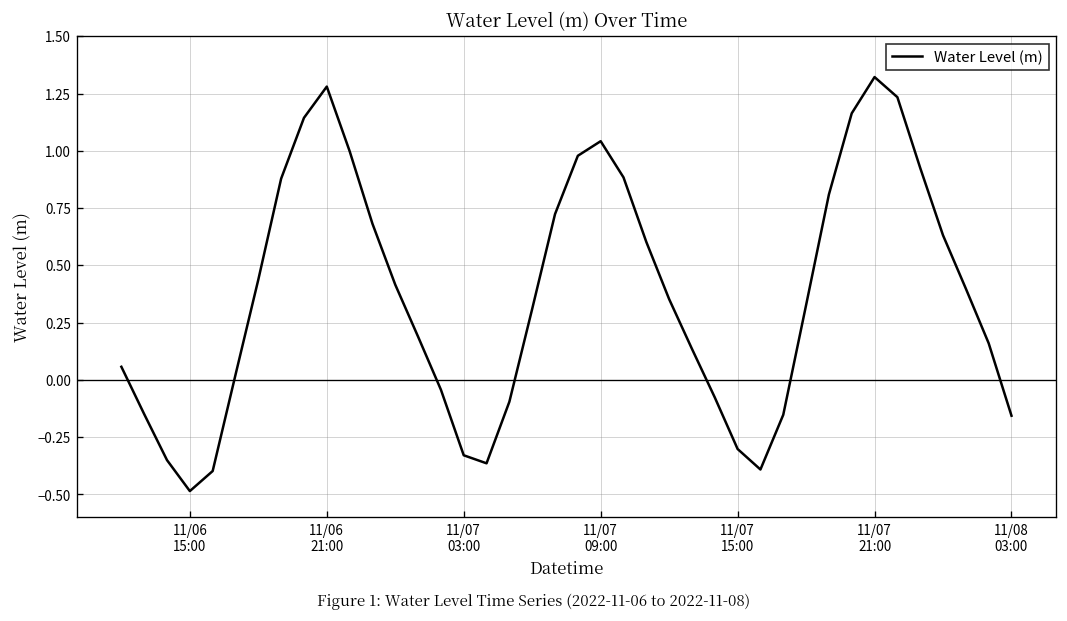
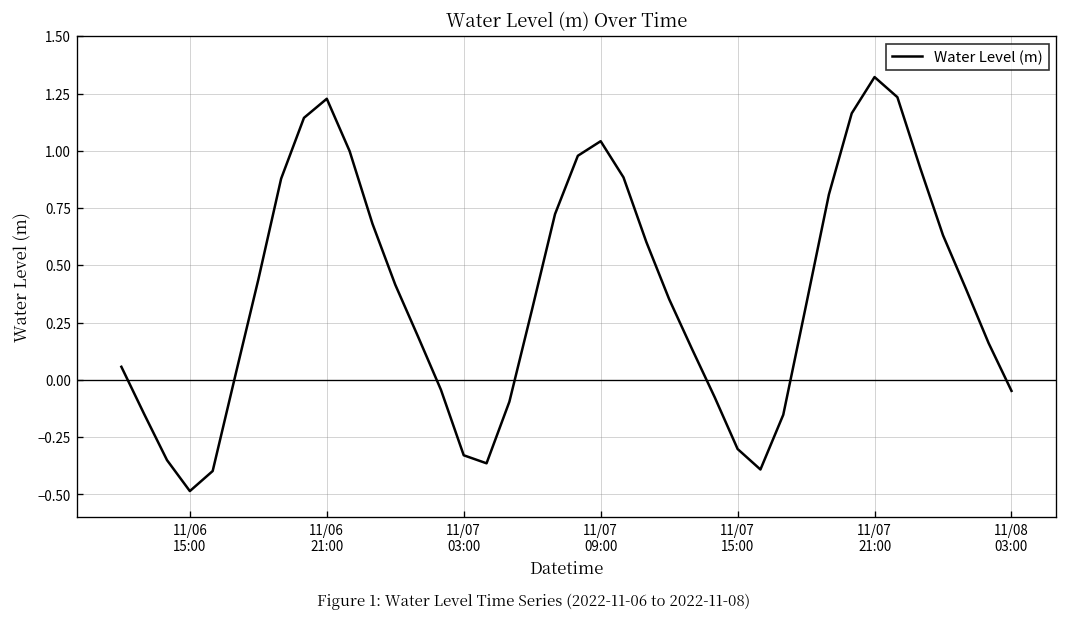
11/06 21:00: 1.28 -> 1.23
11/08 03:00: -0.16 -> -0.05
